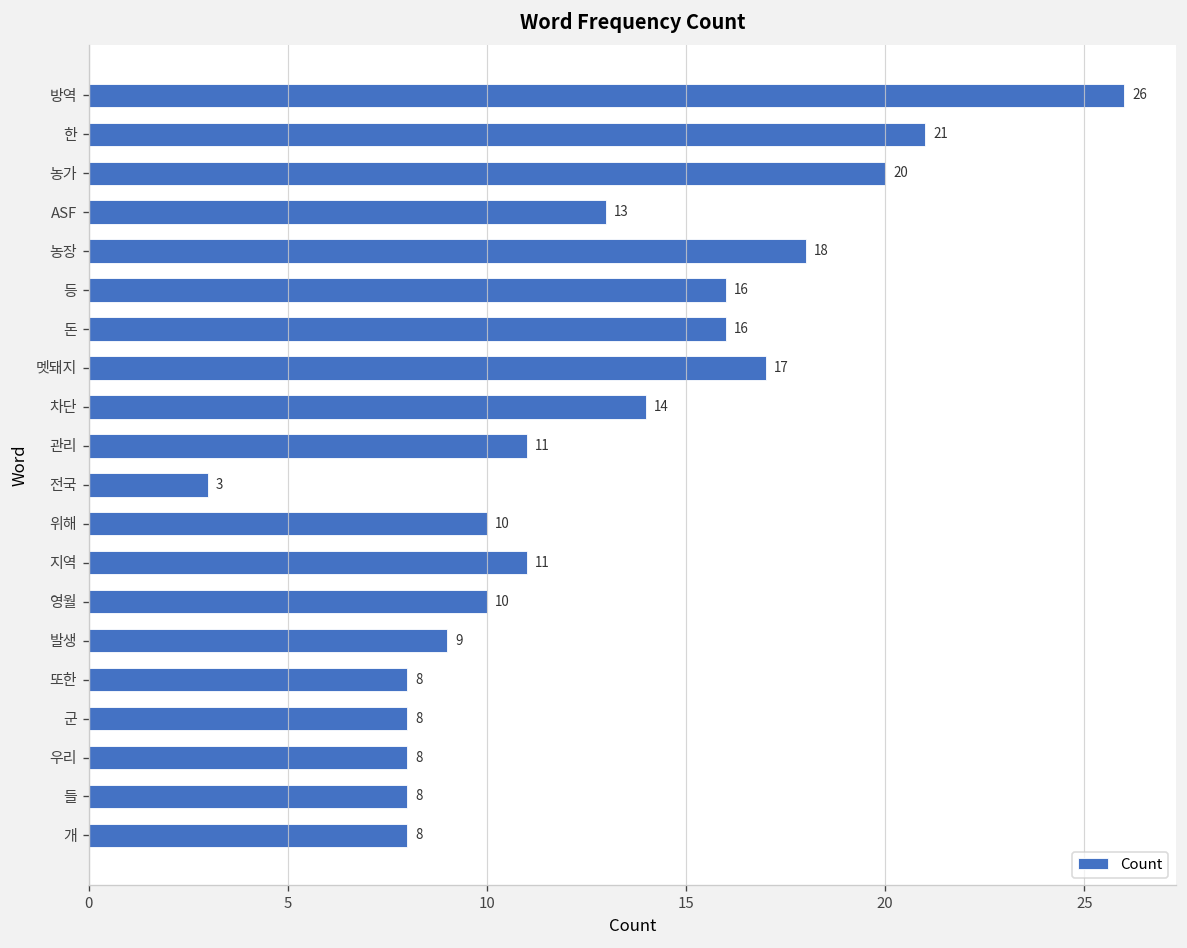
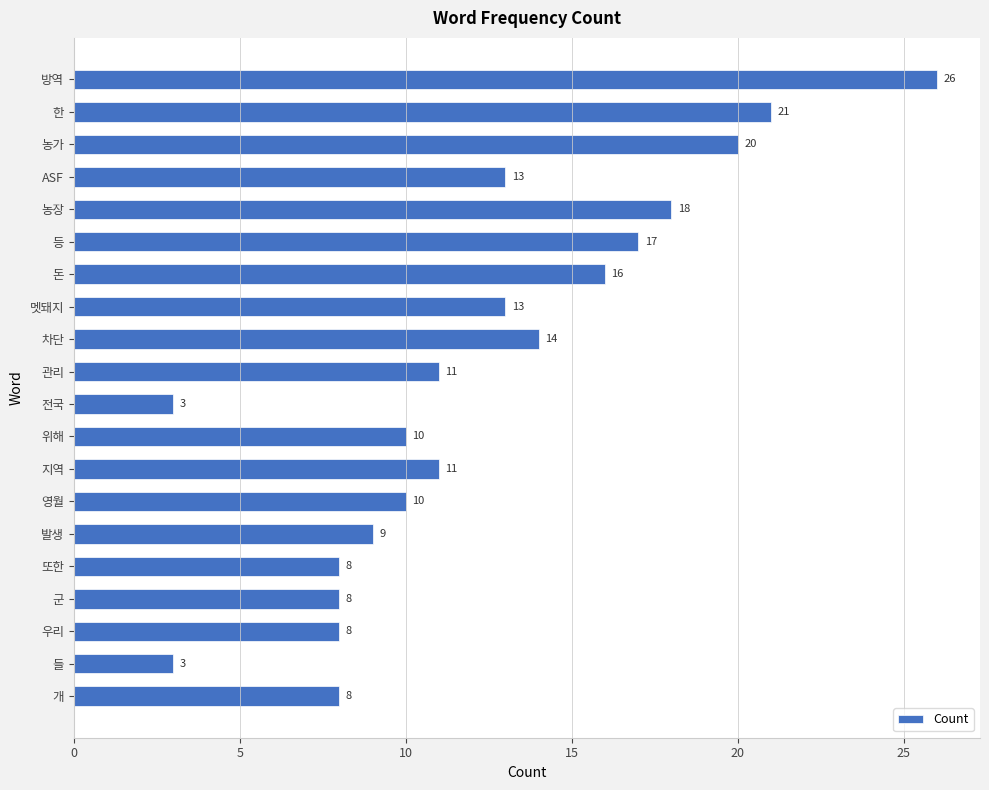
등: 16 -> 17
멧돼지: 17 -> 13
들: 8 -> 3
